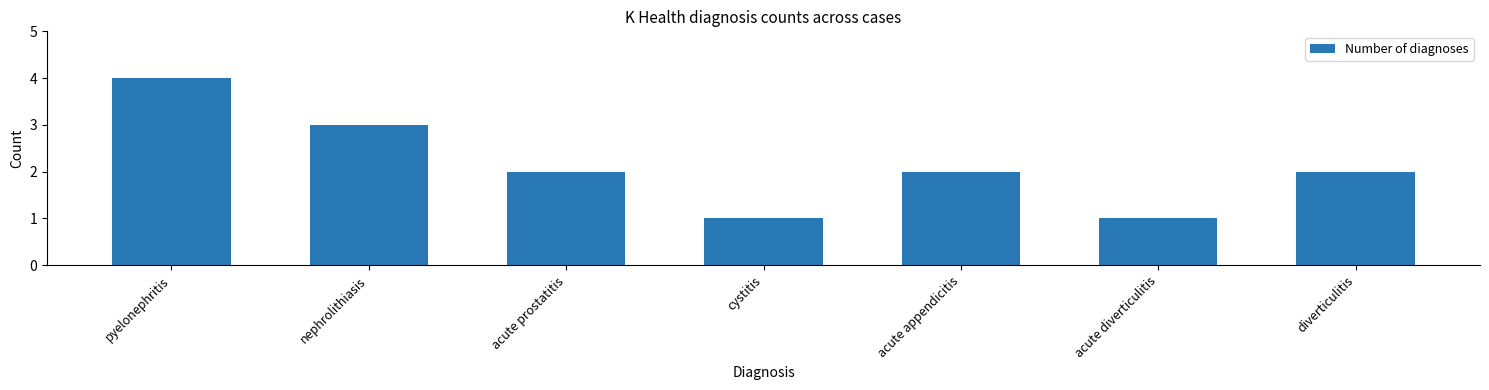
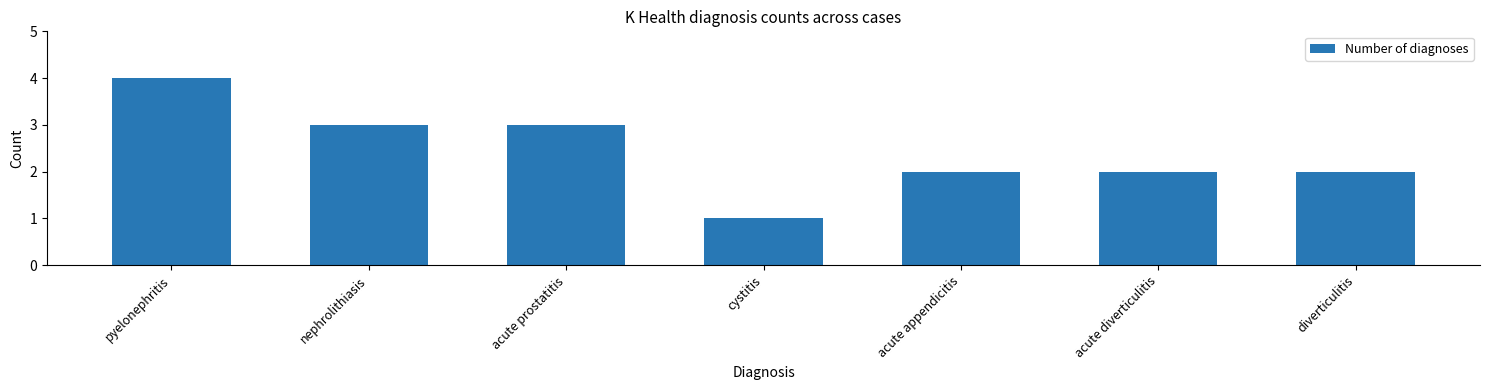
acute prostatitis: 2 -> 3
acute diverticulitis: 1 -> 2
